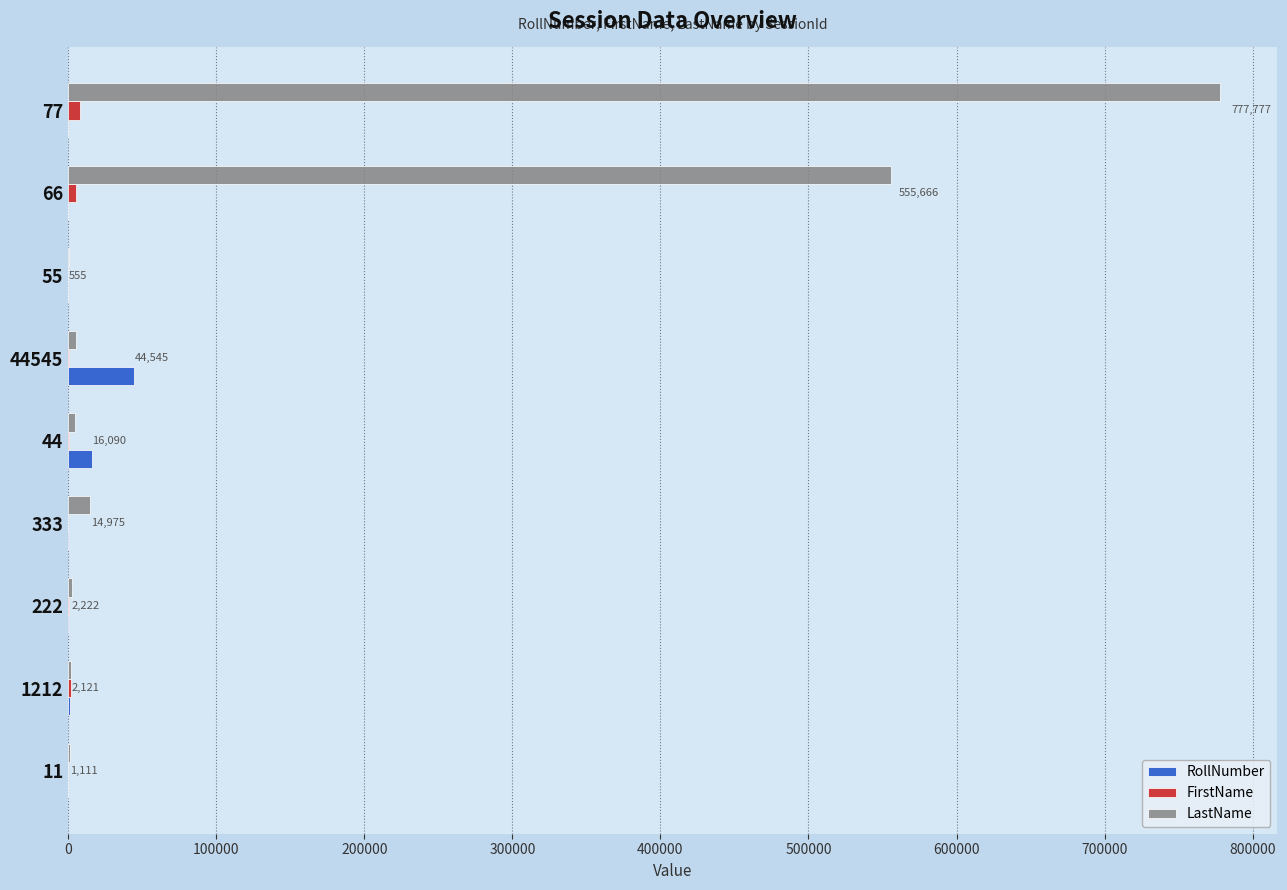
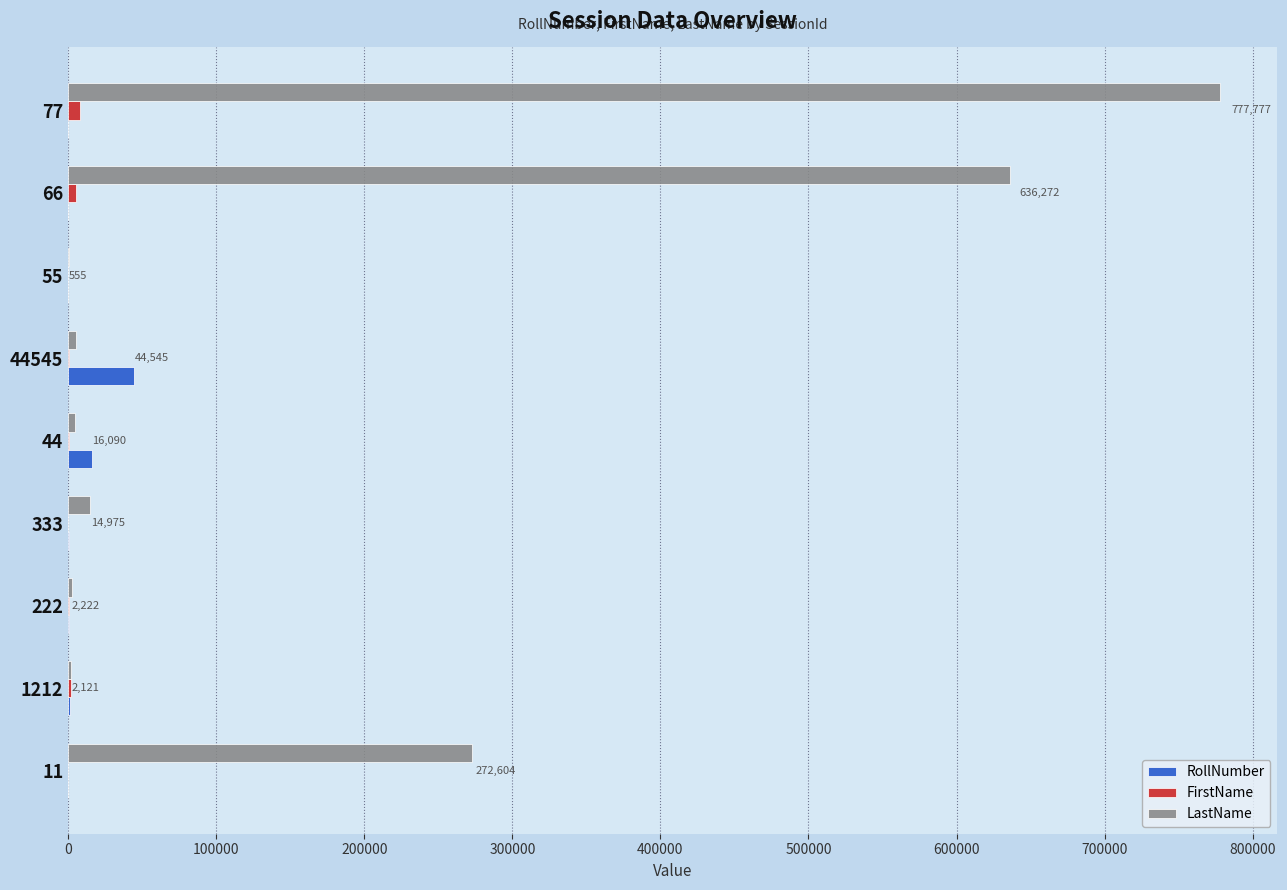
LastName, 66: 555,666 -> 636,272
LastName, 11: 1,111 -> 272,604
